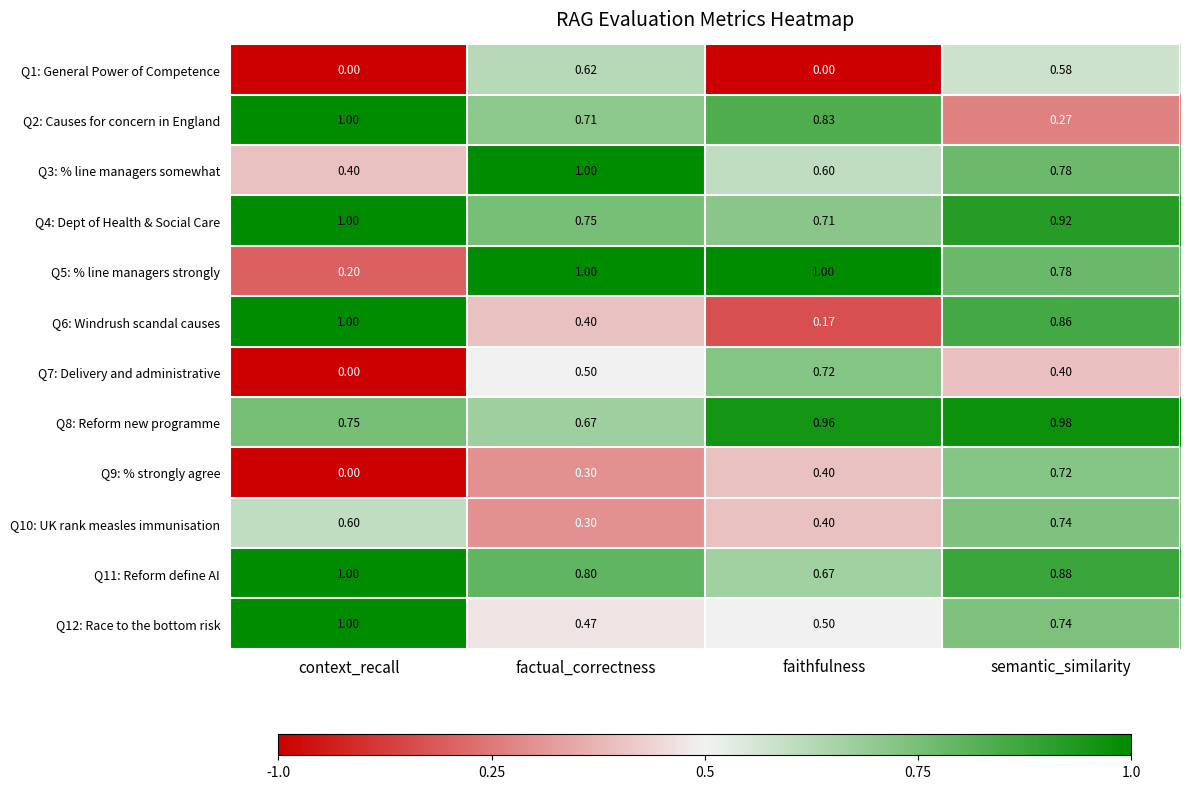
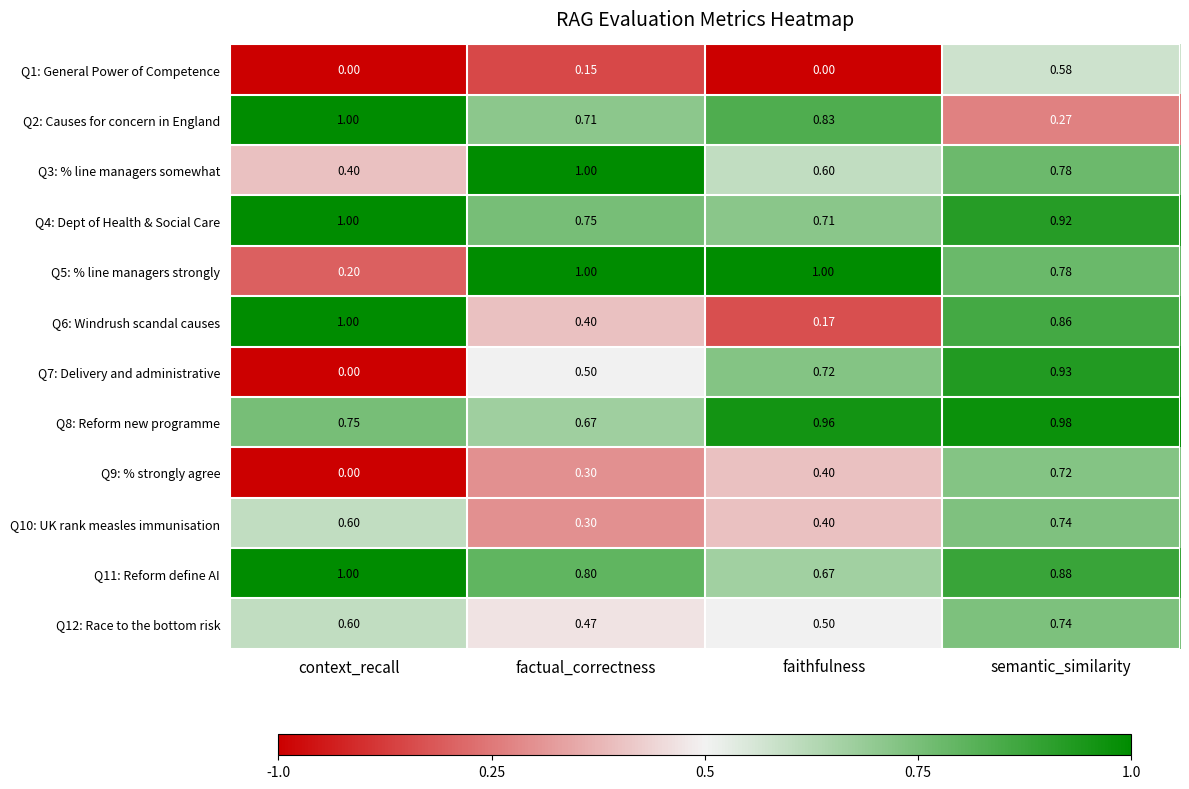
Q1: General Power of Competence, factual_correctness: 0.62 -> 0.15
Q7: Delivery and administrative, semantic_similarity: 0.40 -> 0.93
Q12: Race to the bottom risk, context_recall: 1.00 -> 0.60
